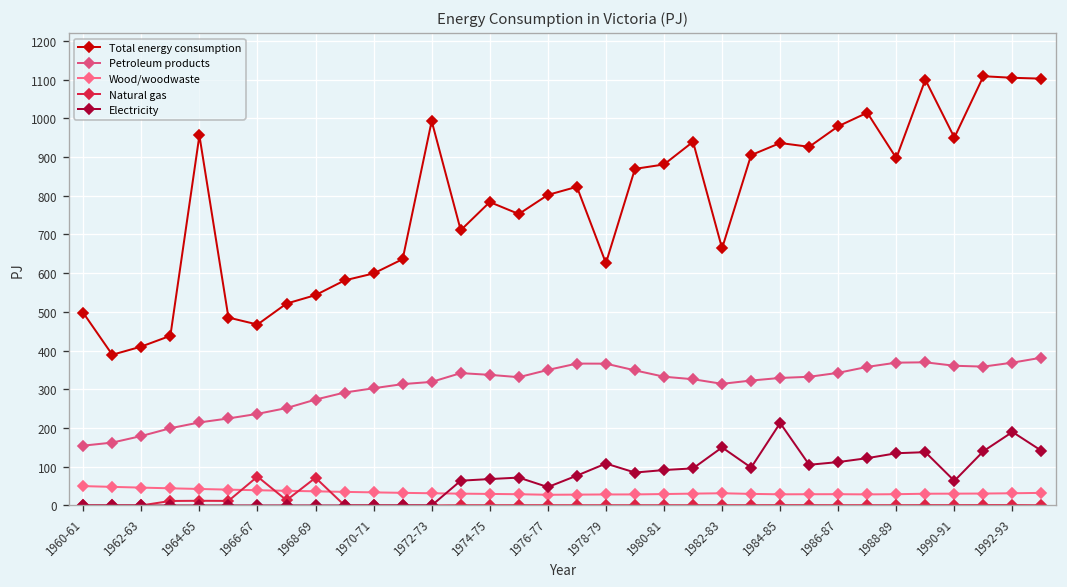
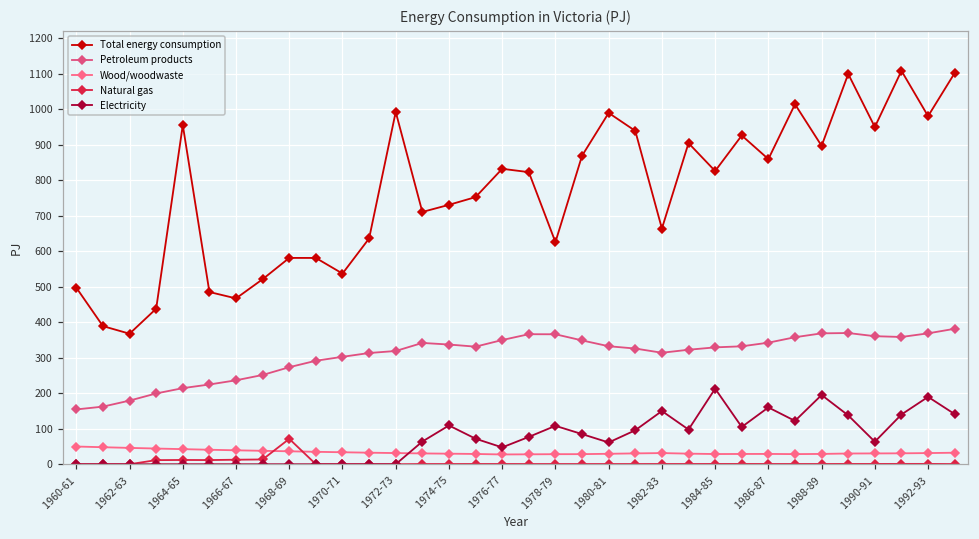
Total energy consumption, 1962-63: 410 -> 370
Natural gas, 1966-67: 70 -> 10
Total energy consumption, 1968-69: 540 -> 580
Total energy consumption, 1970-71: 600 -> 540
Total energy consumption, 1974-75: 780 -> 730
Electricity, 1974-75: 70 -> 110
Total energy consumption, 1976-77: 800 -> 830
Total energy consumption, 1980-81: 880 -> 990
Electricity, 1980-81: 90 -> 60
Total energy consumption, 1984-85: 940 -> 830
Total energy consumption, 1986-87: 980 -> 860
Electricity, 1986-87: 110 -> 160
Electricity, 1988-89: 130 -> 200
Total energy consumption, 1992-93: 1100 -> 980
